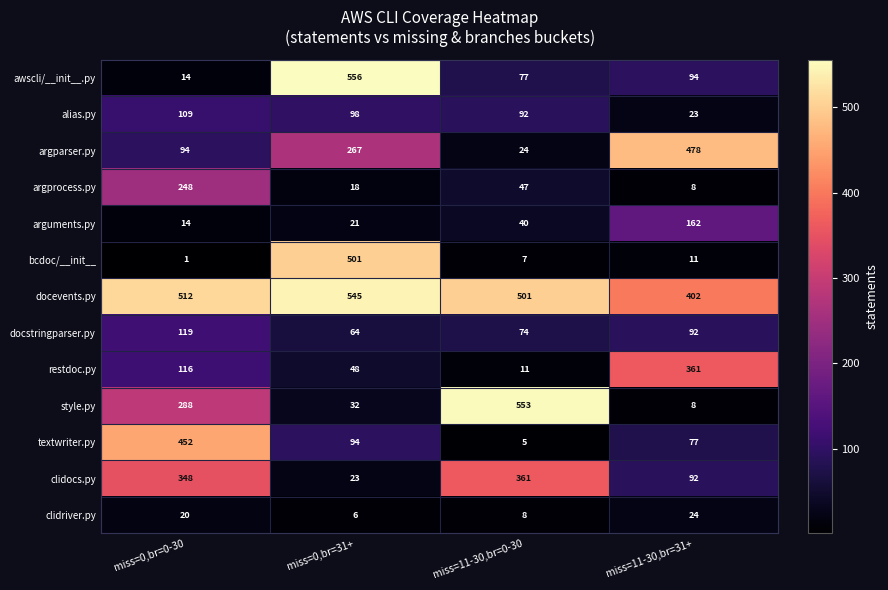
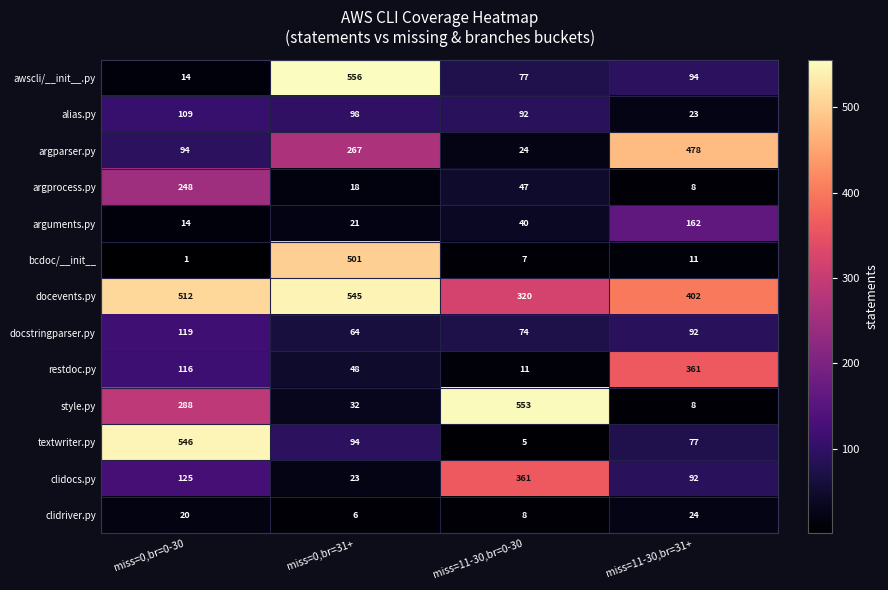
docevents.py, miss=11-30,br=0-30: 501 -> 320
textwriter.py, miss=0,br=0-30: 452 -> 546
clidocs.py, miss=0,br=0-30: 348 -> 125
